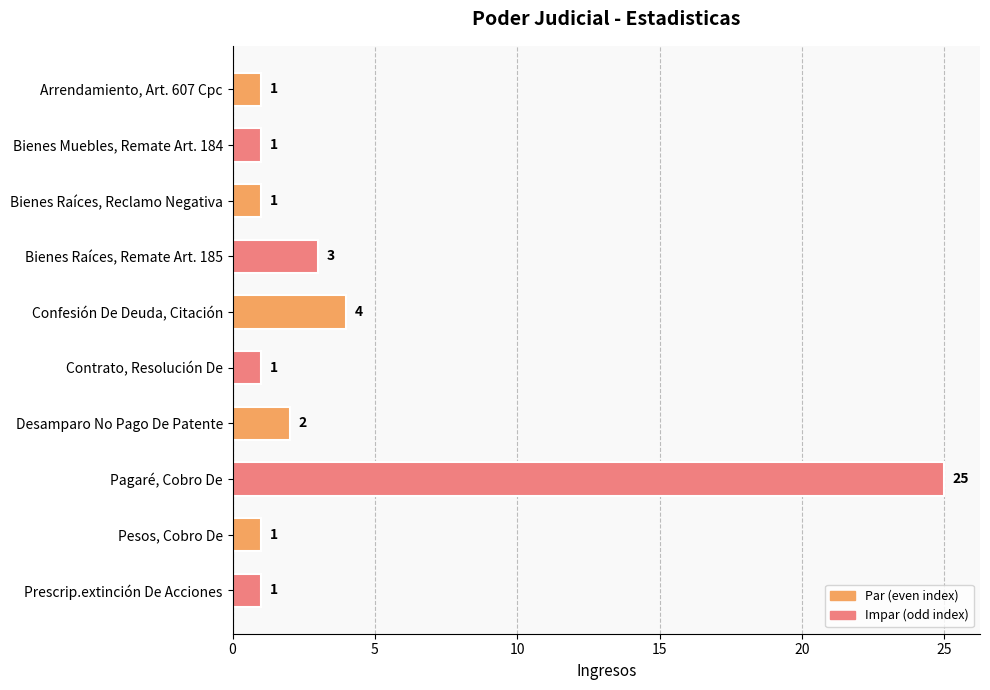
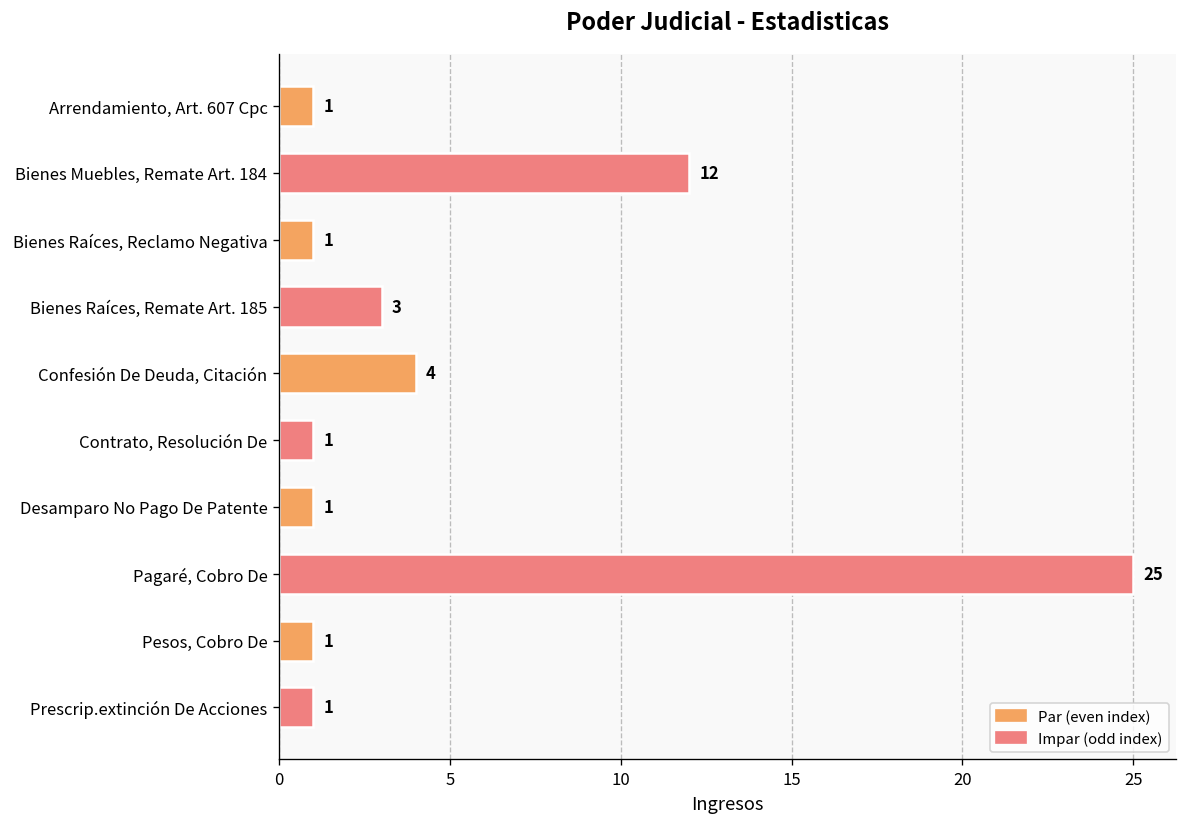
Bienes Muebles, Remate Art. 184: 1 -> 12
Desamparo No Pago De Patente: 2 -> 1
